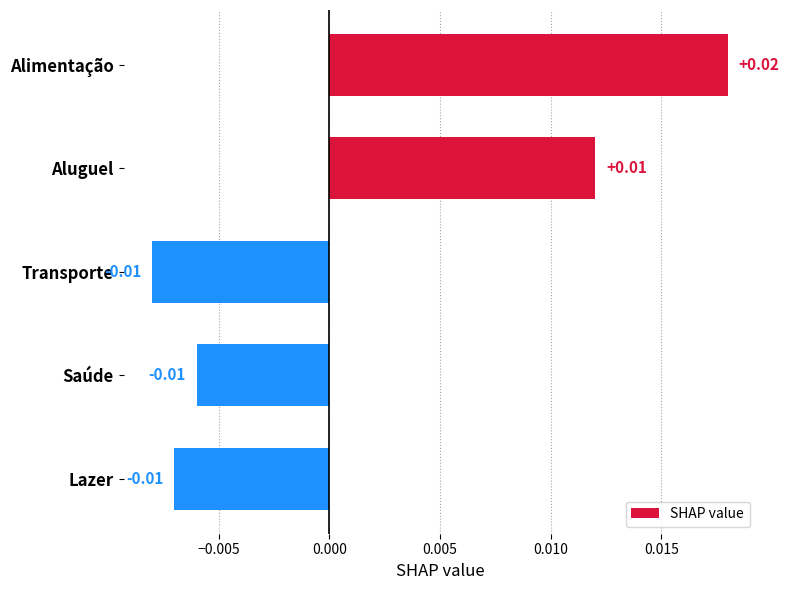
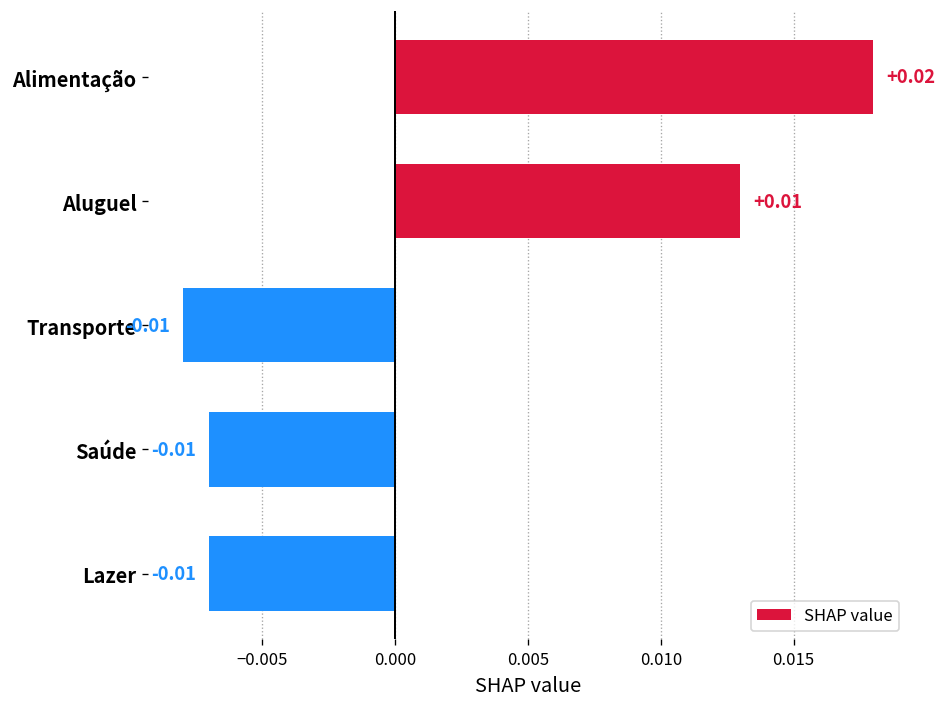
Aluguel: 0.012 -> 0.013
Saúde: -0.006 -> -0.007
